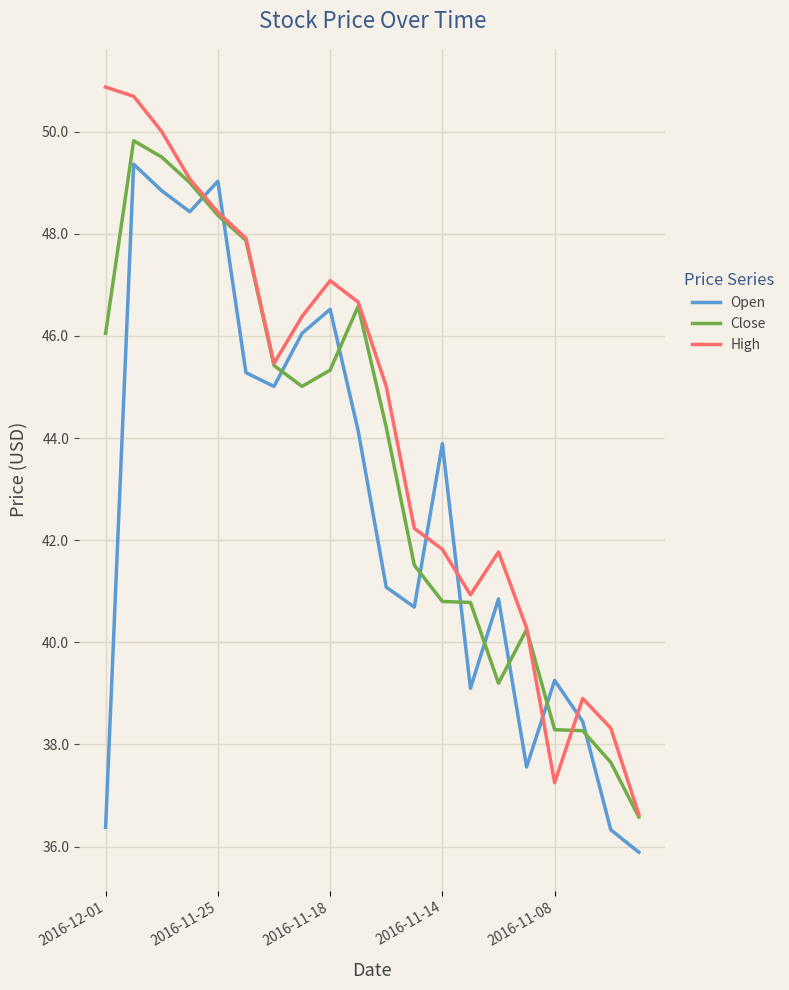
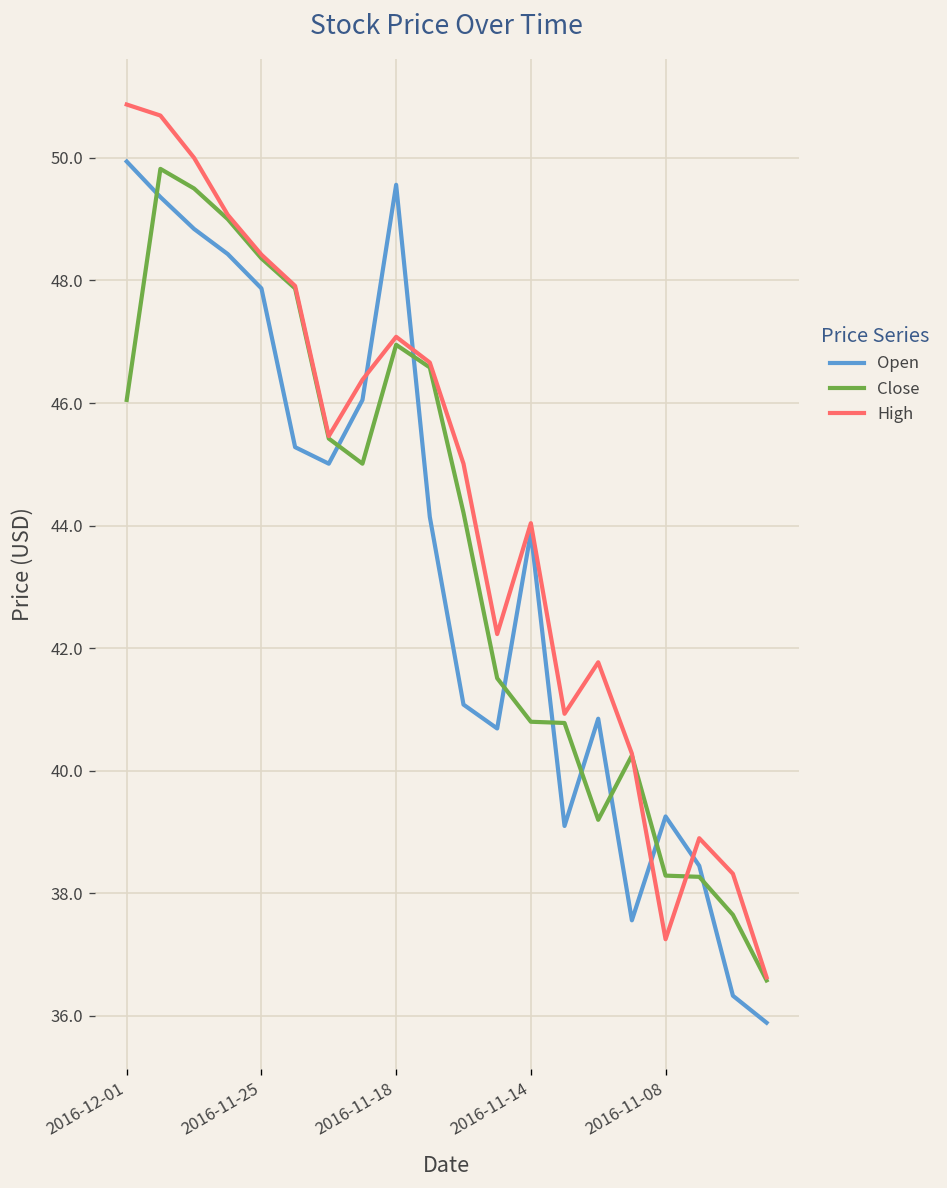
Open, 2016-12-01: 36.4 -> 49.9
Open, 2016-11-25: 49.0 -> 47.9
Open, 2016-11-18: 46.5 -> 49.6
Close, 2016-11-18: 45.3 -> 47.0
High, 2016-11-14: 41.8 -> 44.0
